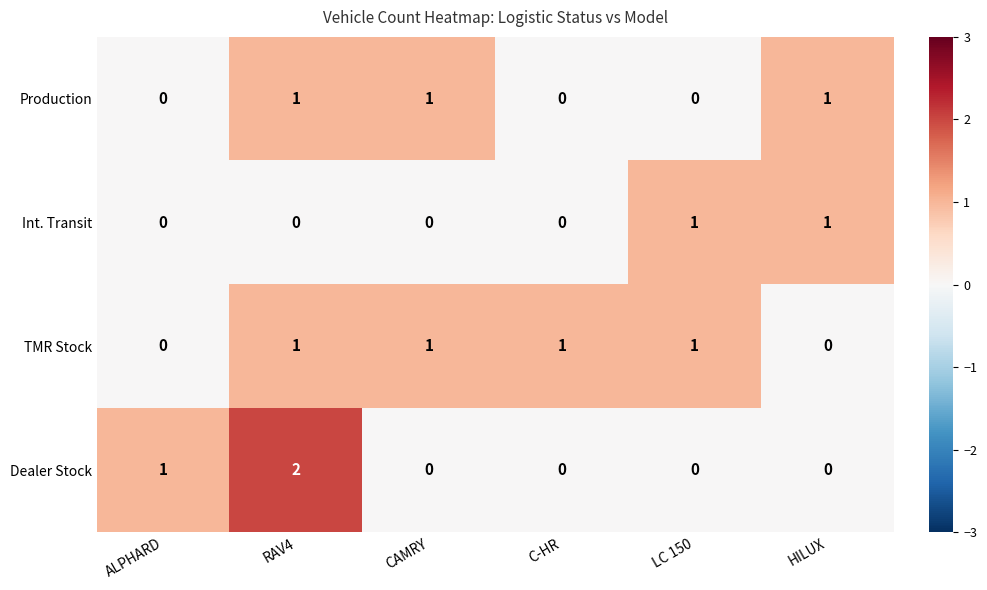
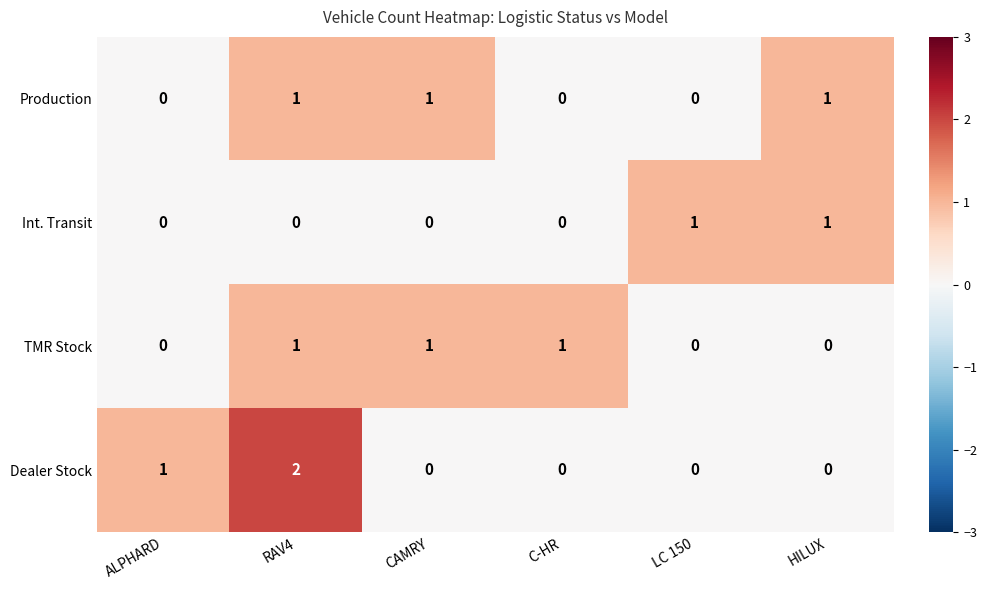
TMR Stock, LC 150: 1 -> 0
